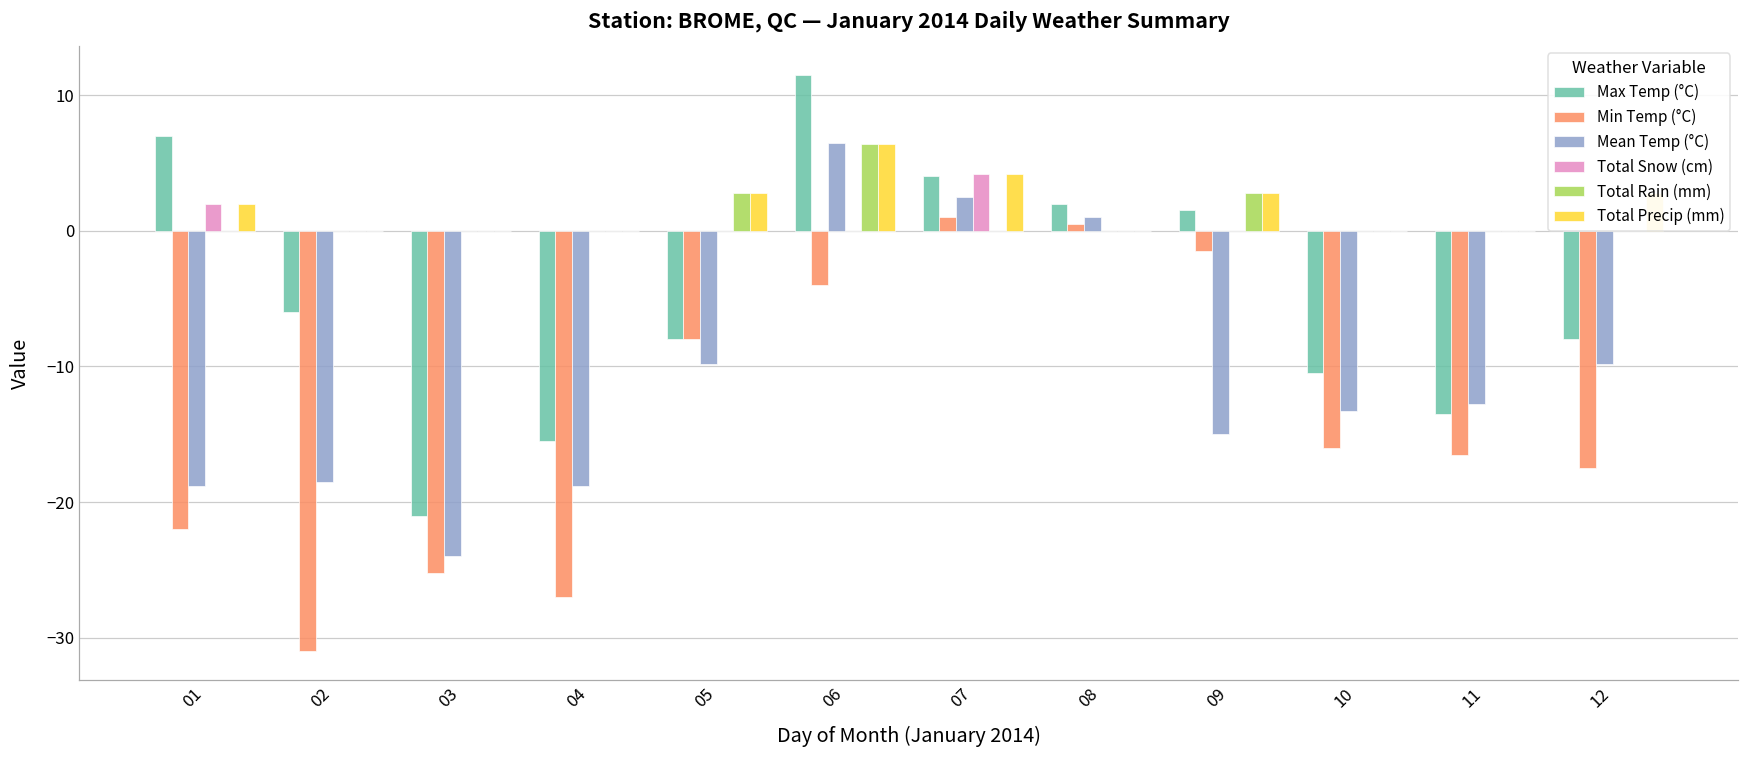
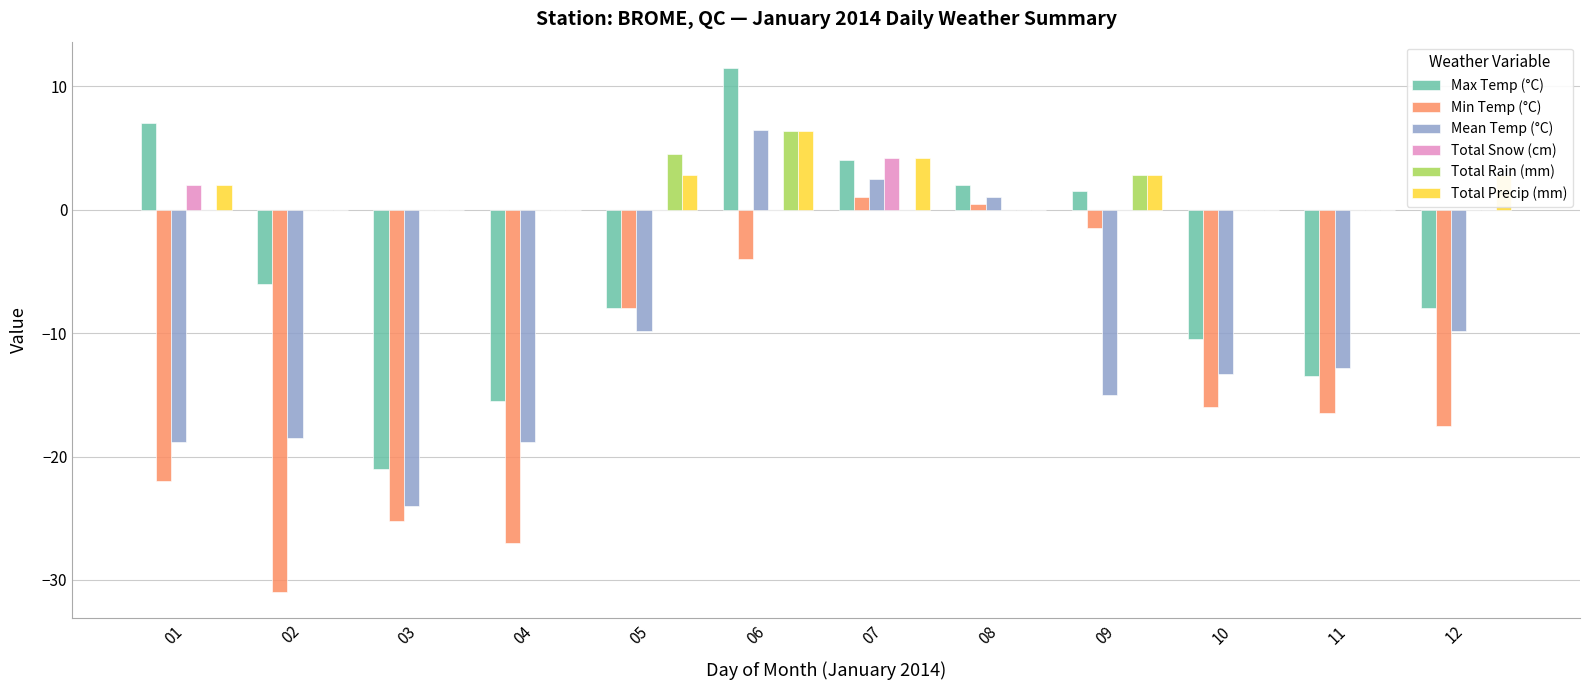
Total Rain (mm), 05: 2.8 -> 4.5
